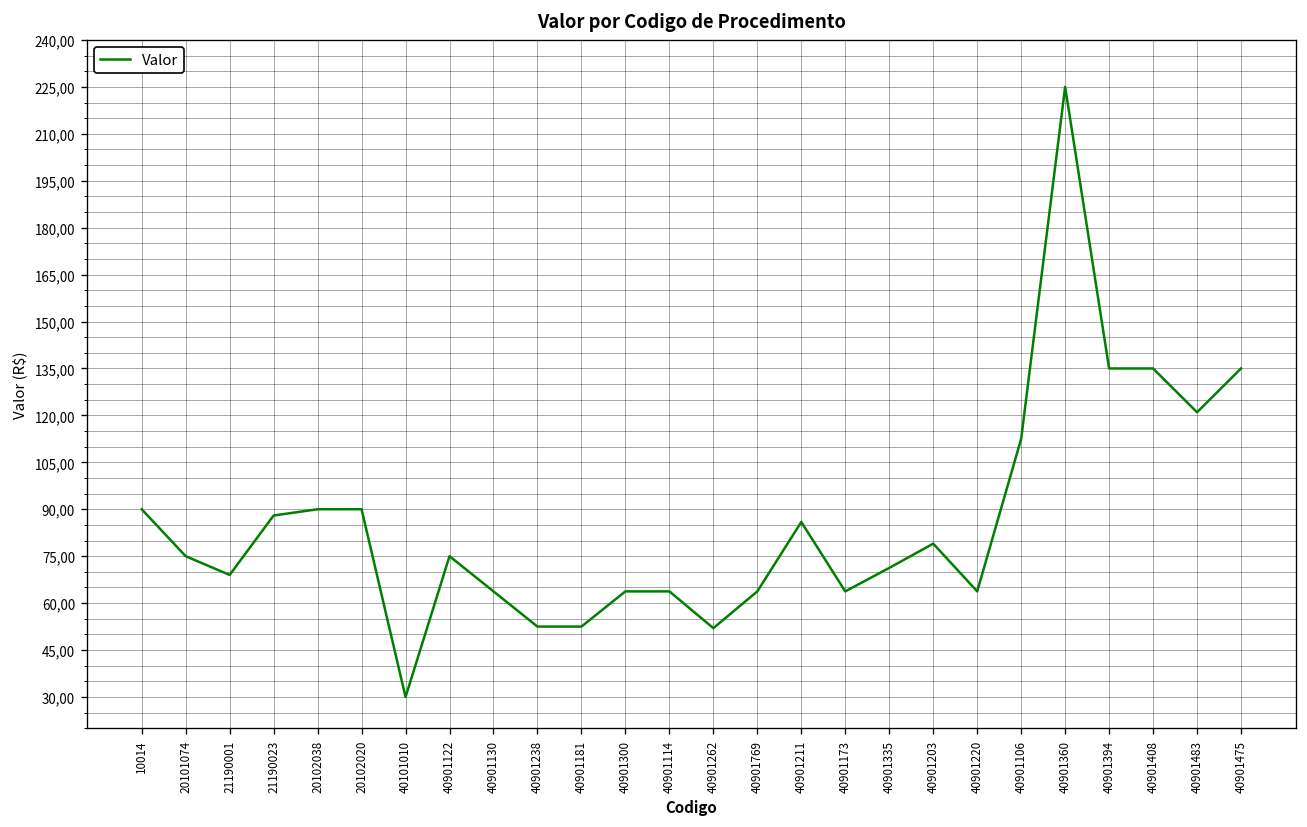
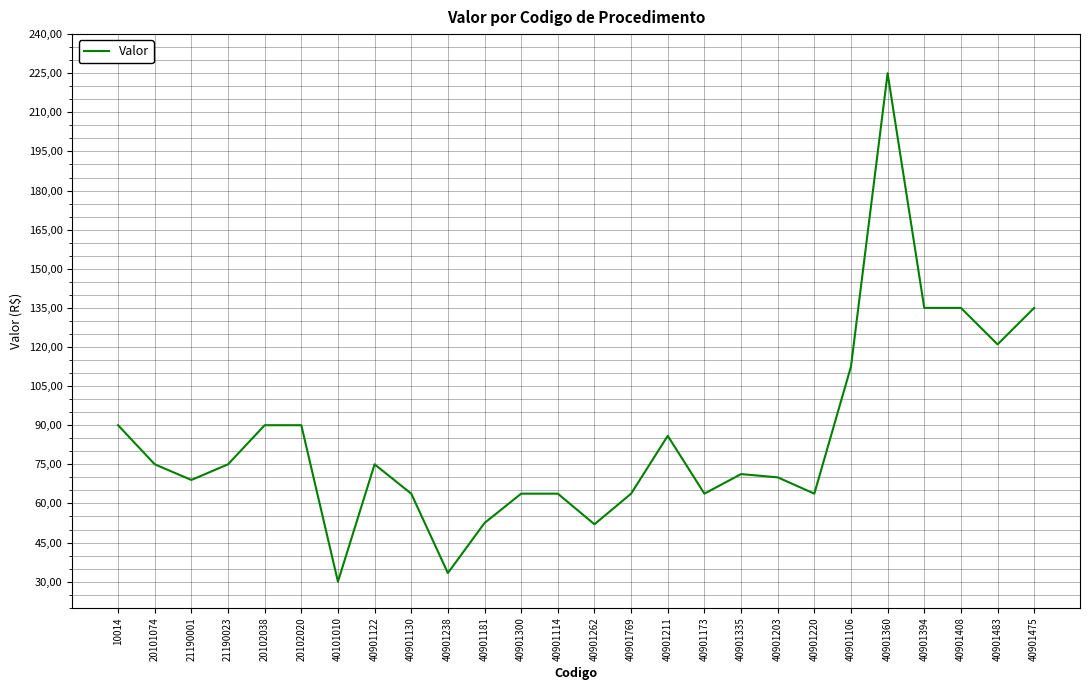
21190023: 8800 -> 7500
40901238: 5300 -> 3300
40901203: 7900 -> 7000
